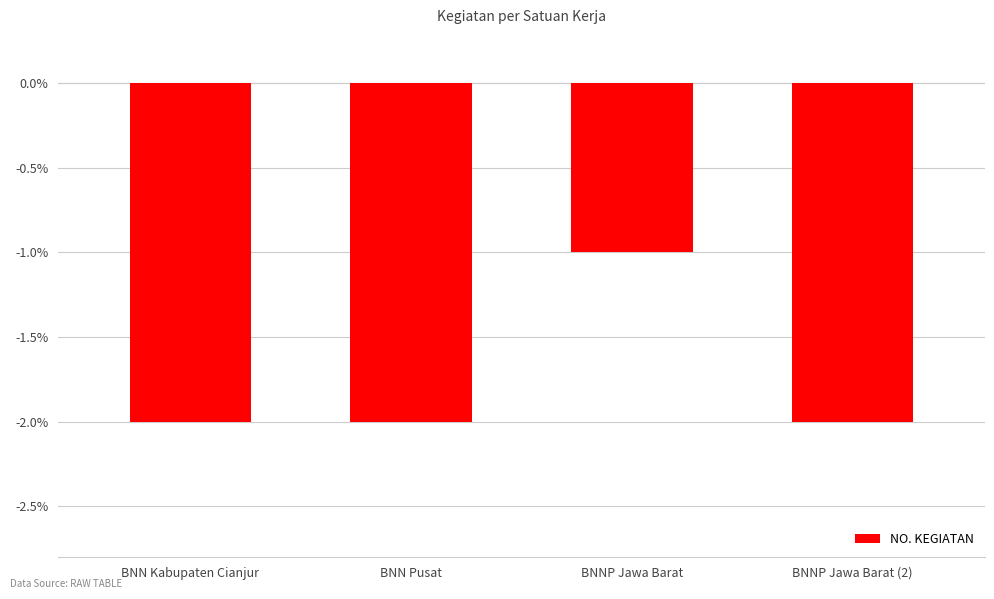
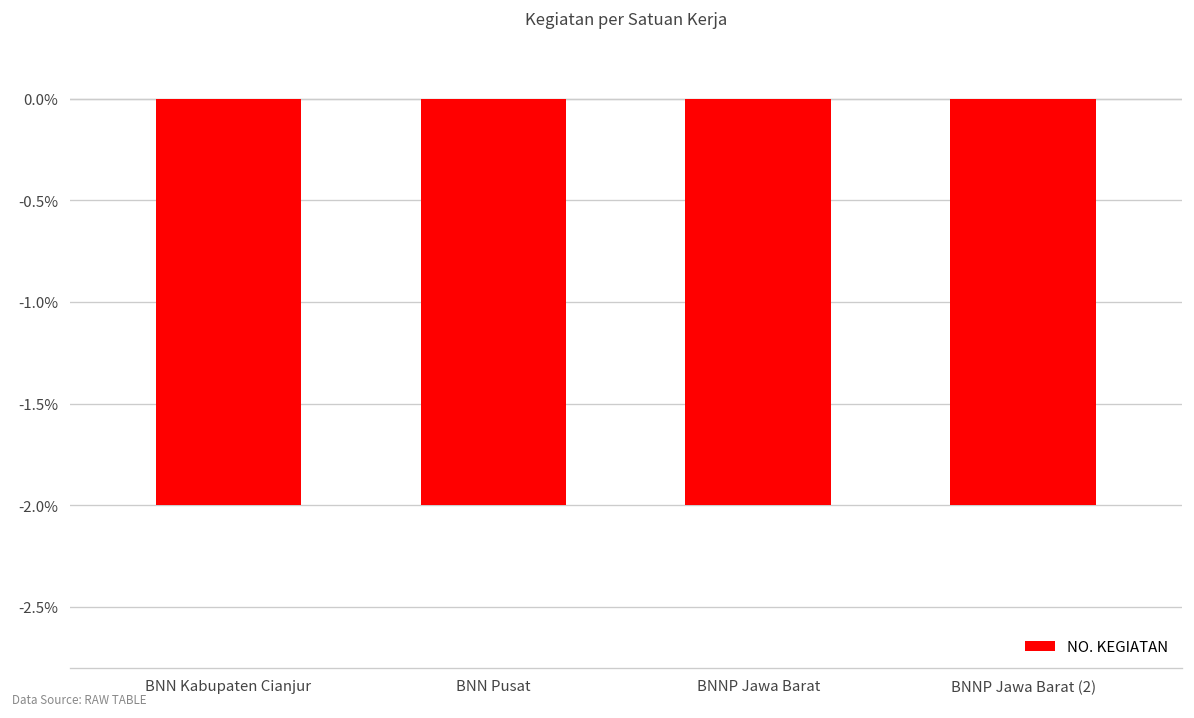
BNNP Jawa Barat: -1% -> -2%
